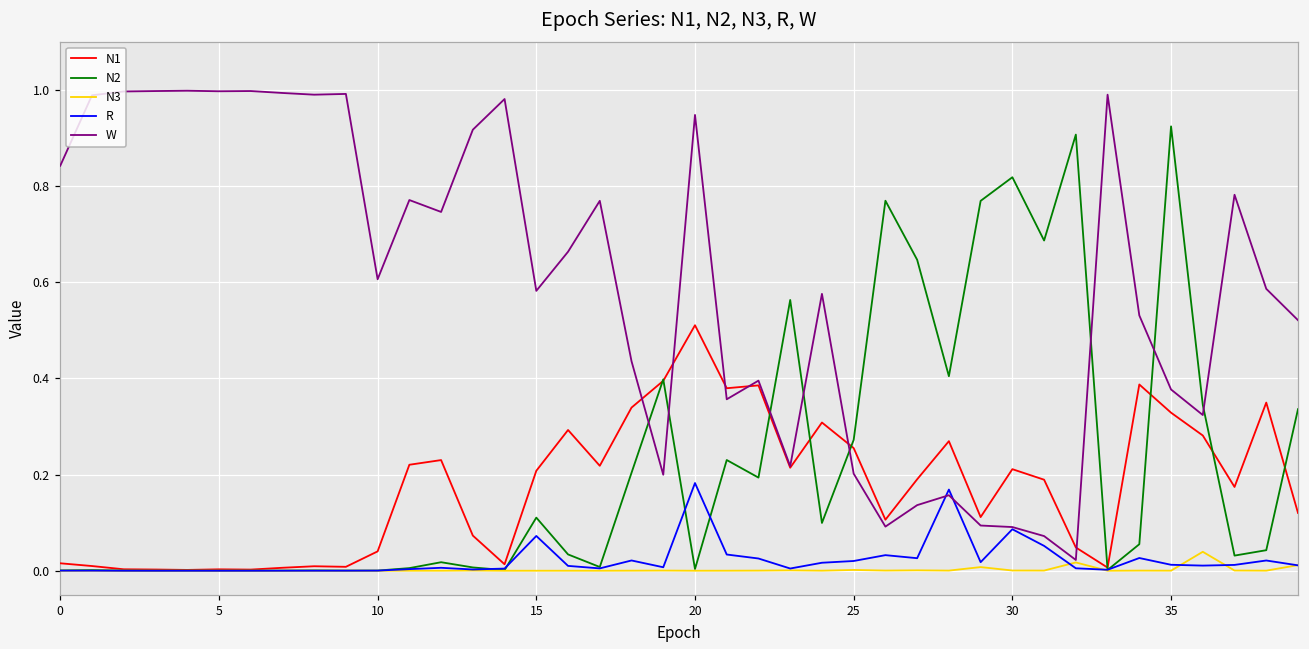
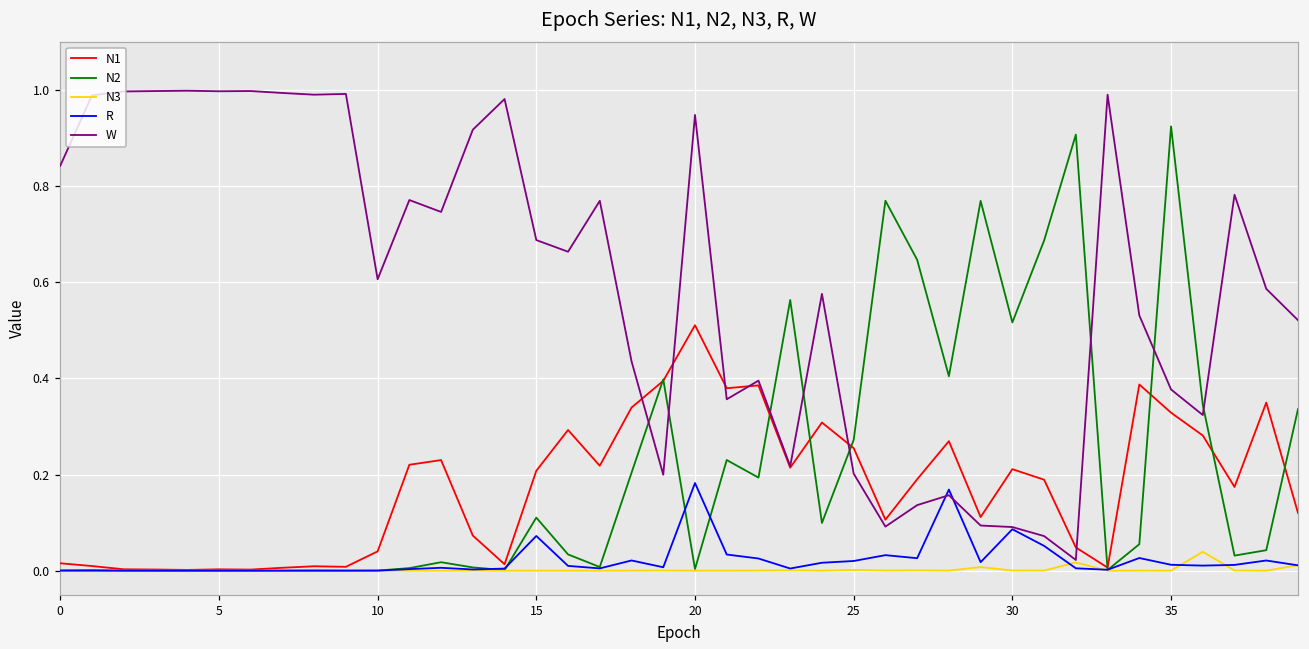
W, 15: 0.58 -> 0.69
N2, 30: 0.82 -> 0.52
